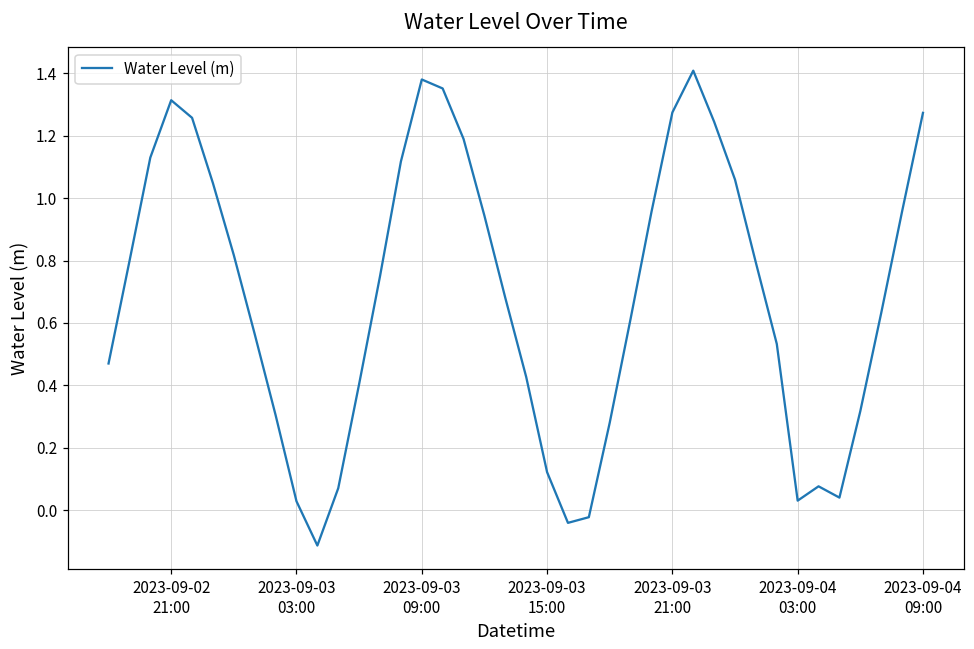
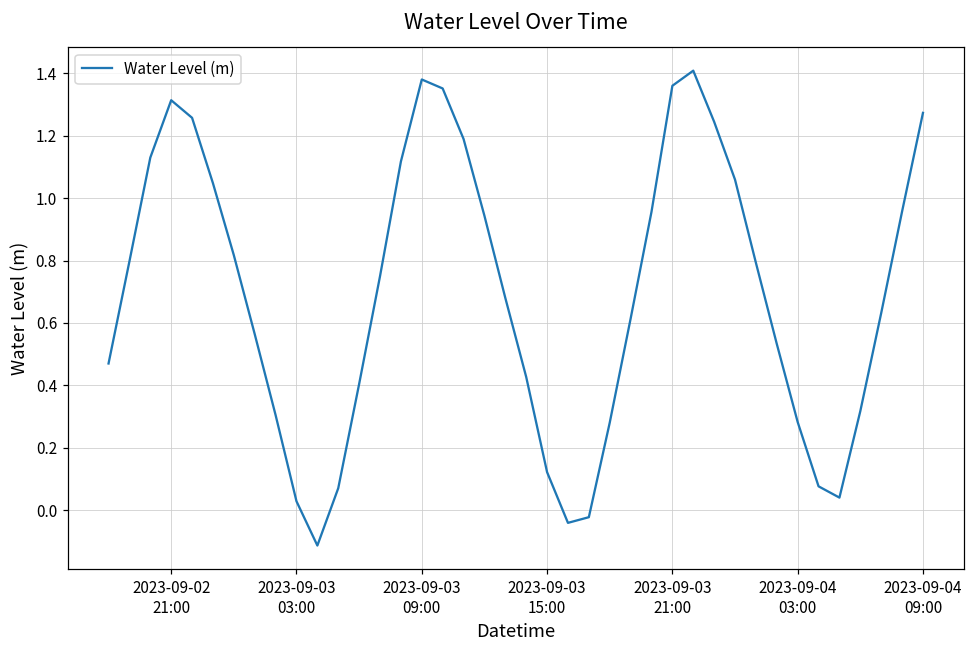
2023-09-03 21:00: 1.28 -> 1.36
2023-09-04 03:00: 0.03 -> 0.28
